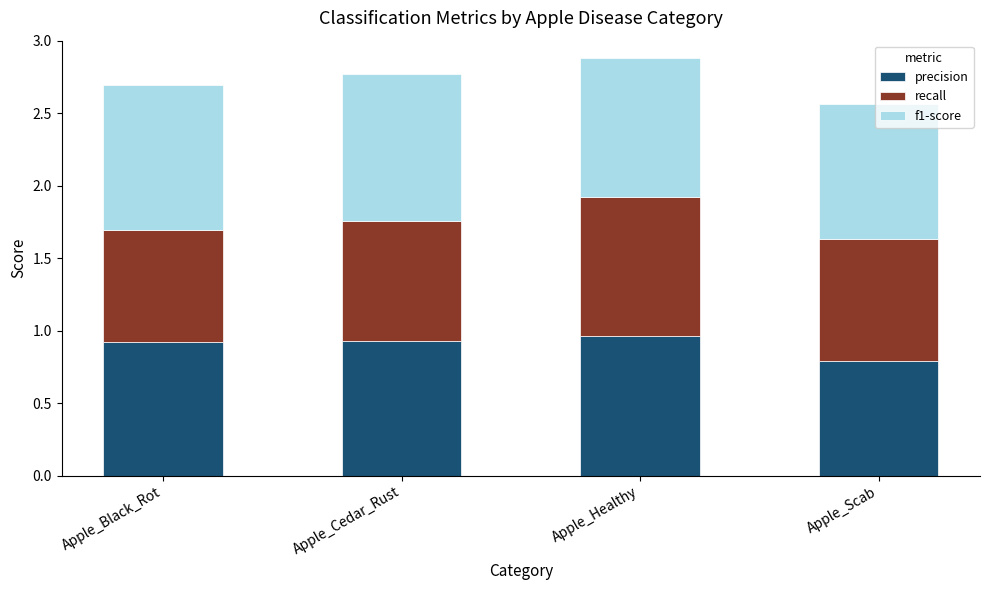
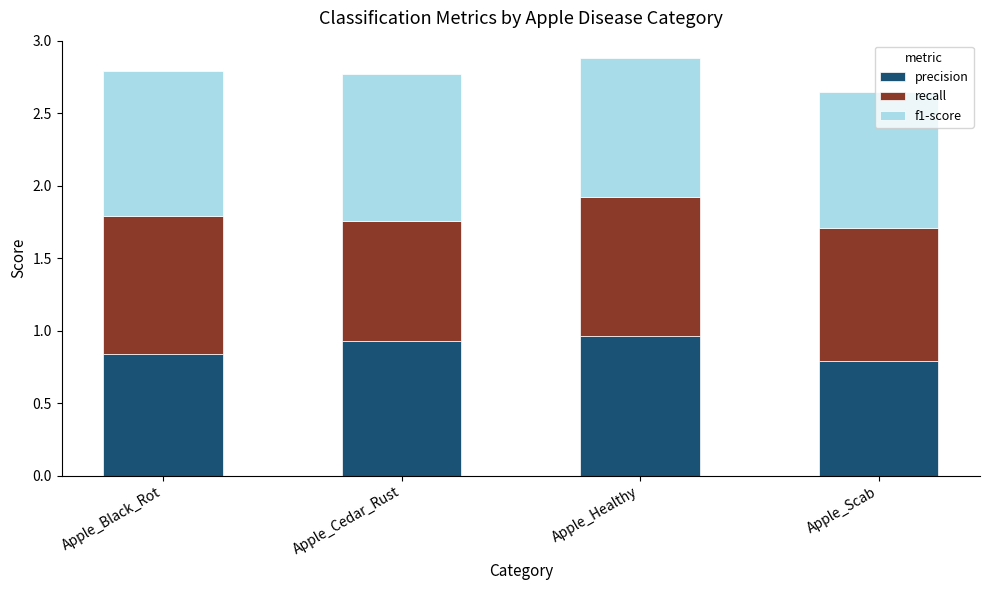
precision, Apple_Black_Rot: 0.92 -> 0.84
recall, Apple_Black_Rot: 0.77 -> 0.95
recall, Apple_Scab: 0.84 -> 0.92
